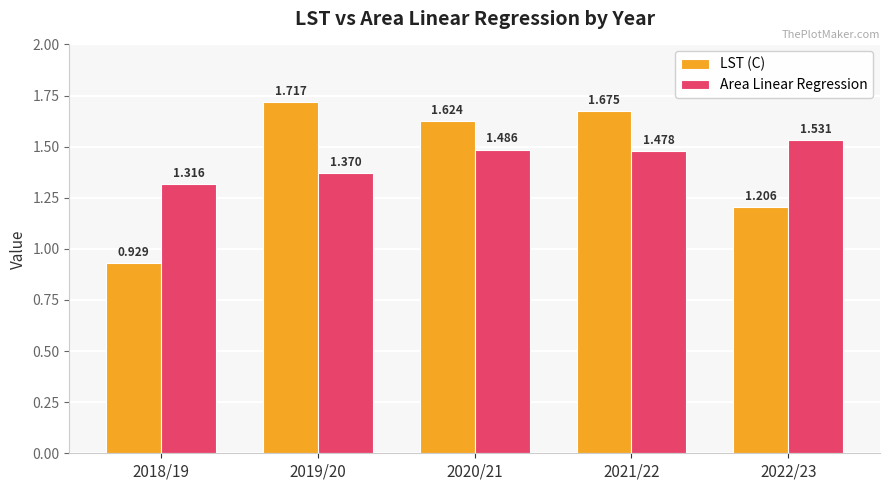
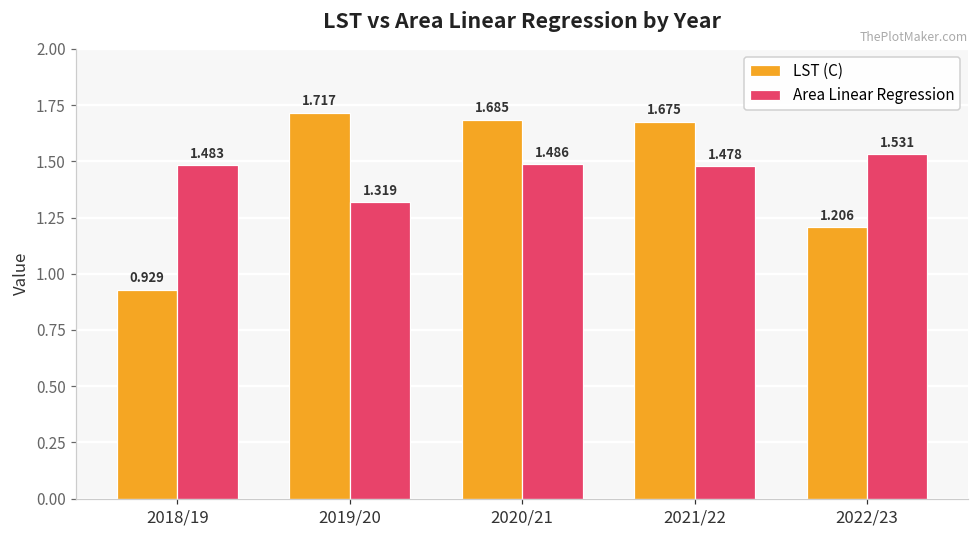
Area Linear Regression, 2018/19: 1.316 -> 1.483
Area Linear Regression, 2019/20: 1.370 -> 1.319
LST (C), 2020/21: 1.624 -> 1.685
